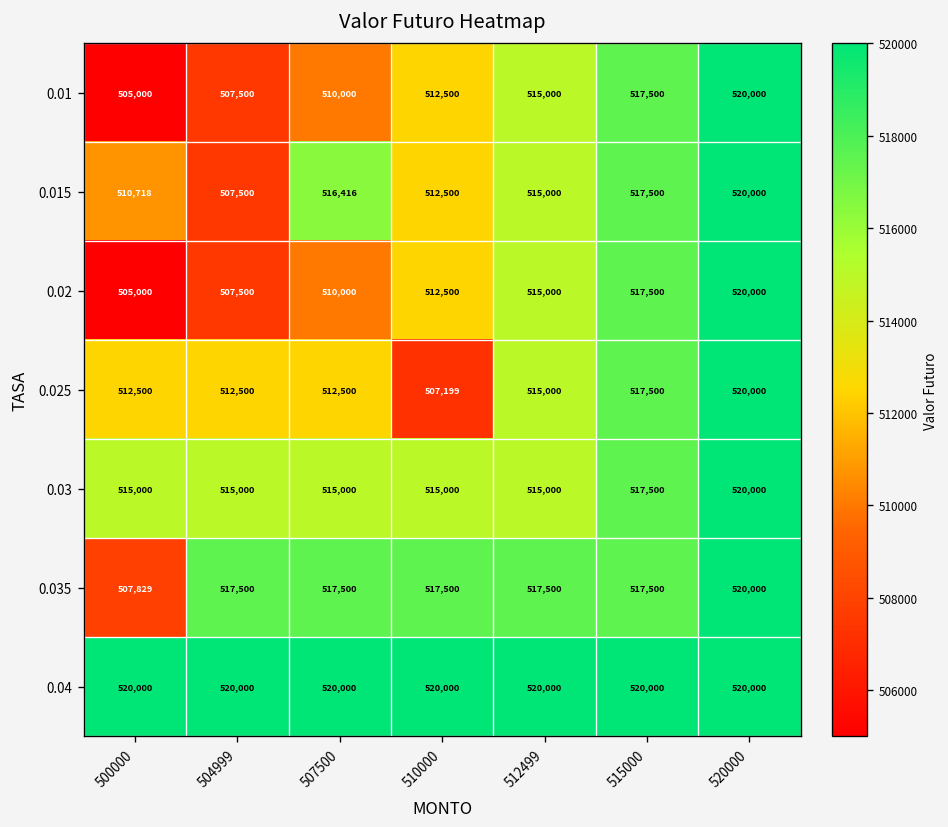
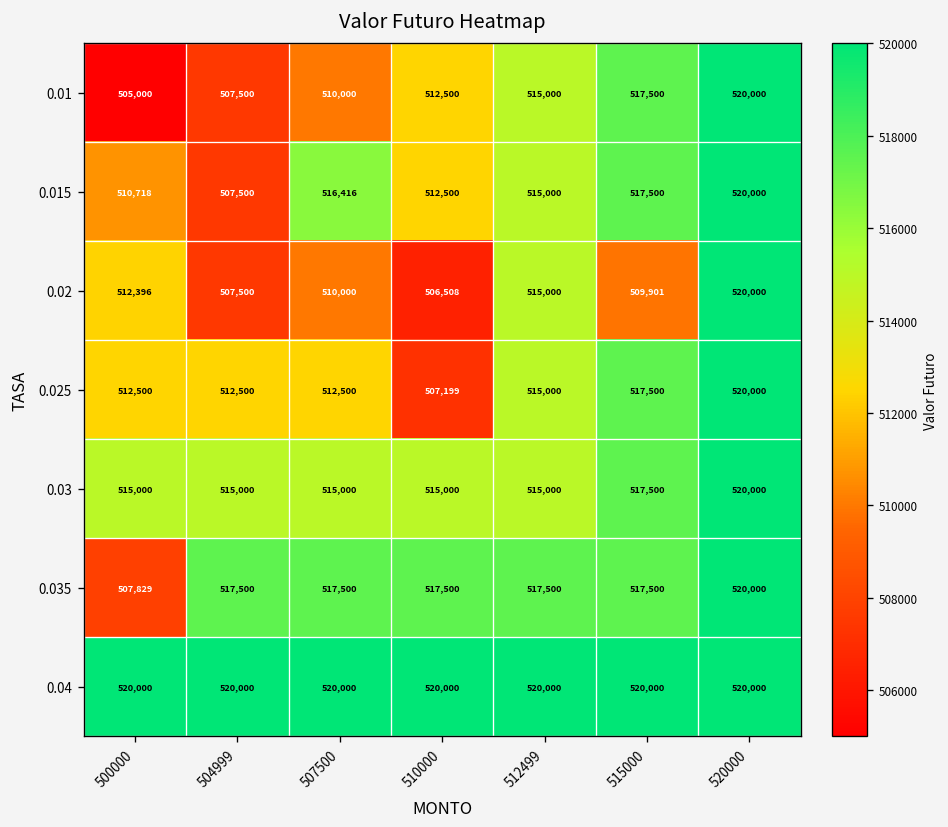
0.02, 500000: 505,000 -> 512,396
0.02, 510000: 512,500 -> 506,508
0.02, 515000: 517,500 -> 509,901
